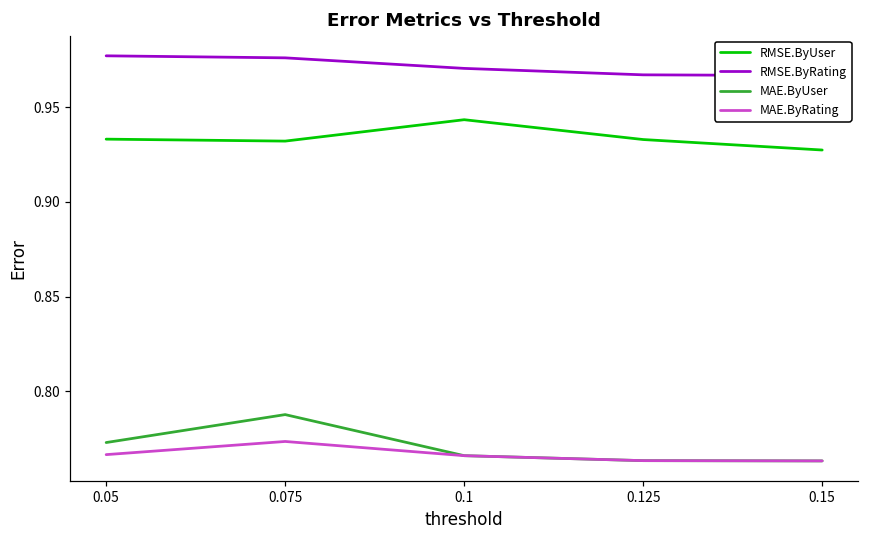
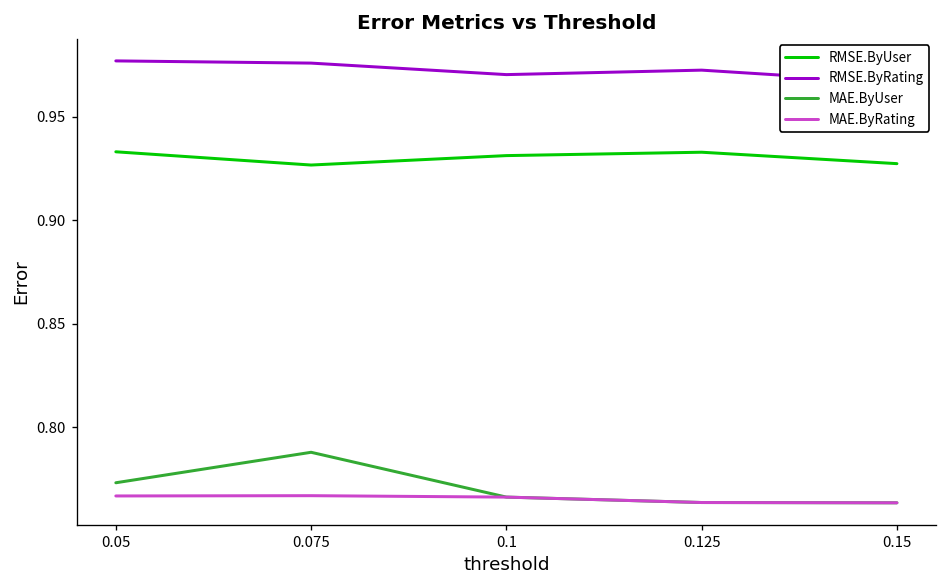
RMSE.ByUser, 0.075: 0.932 -> 0.927
MAE.ByRating, 0.075: 0.774 -> 0.767
RMSE.ByUser, 0.1: 0.943 -> 0.931
RMSE.ByRating, 0.125: 0.967 -> 0.973
